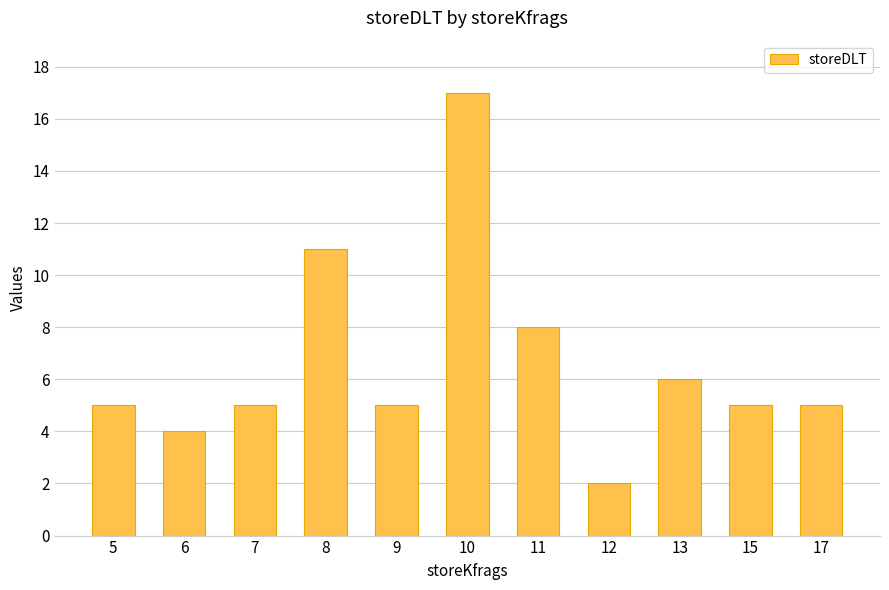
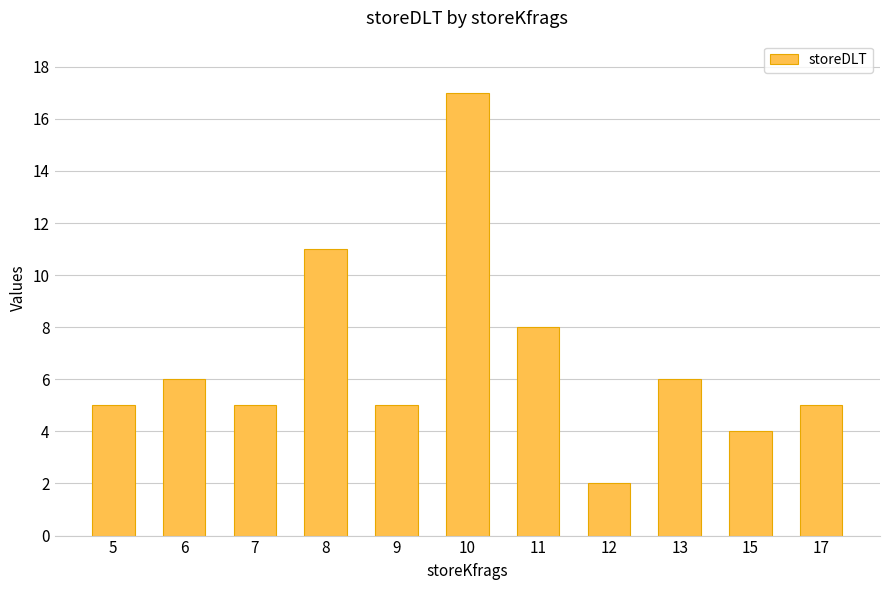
6: 4 -> 6
15: 5 -> 4
